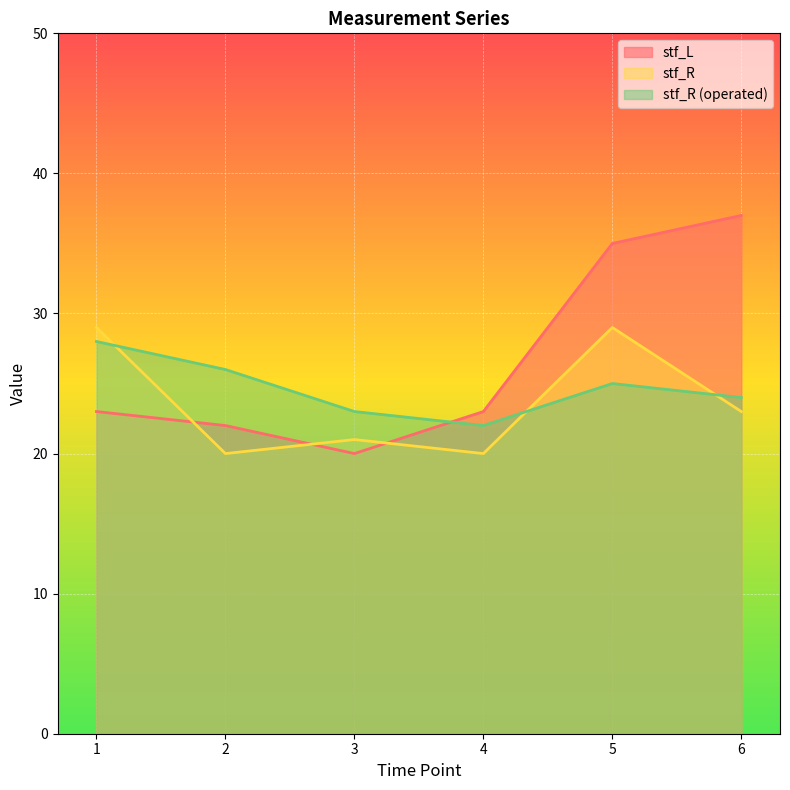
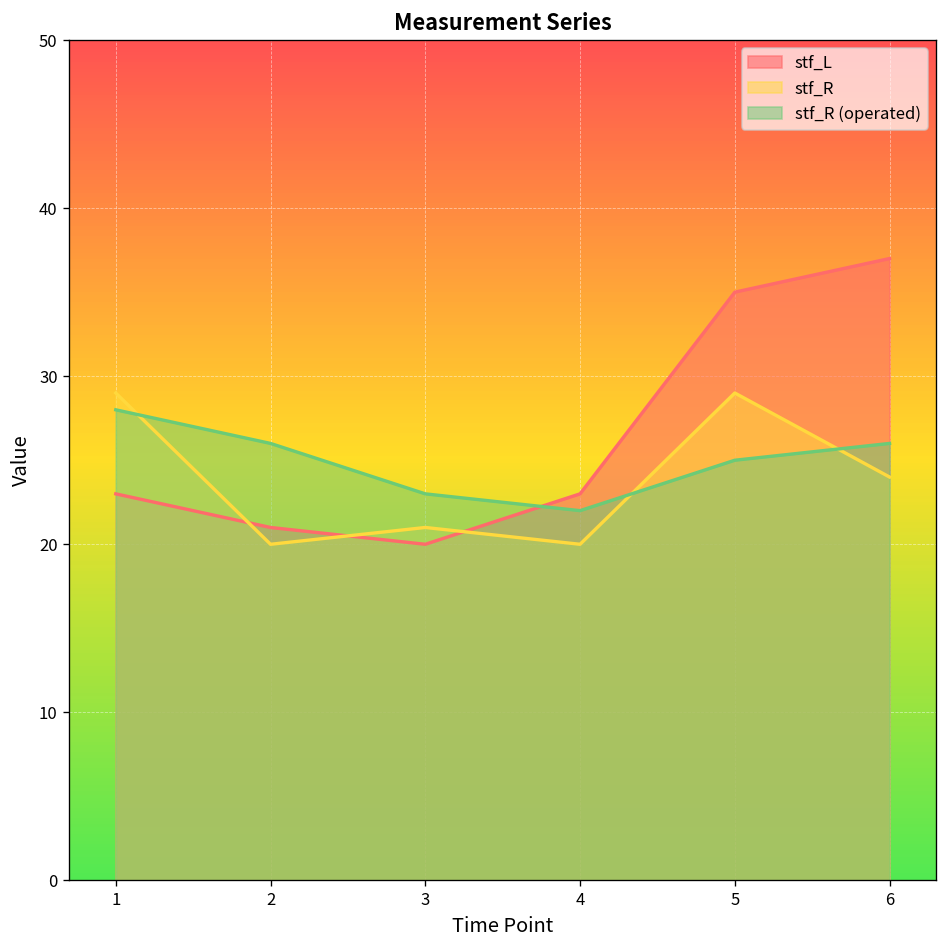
stf_L, 2: 22 -> 21
stf_R, 6: 23 -> 24
stf_R (operated), 6: 24 -> 26
